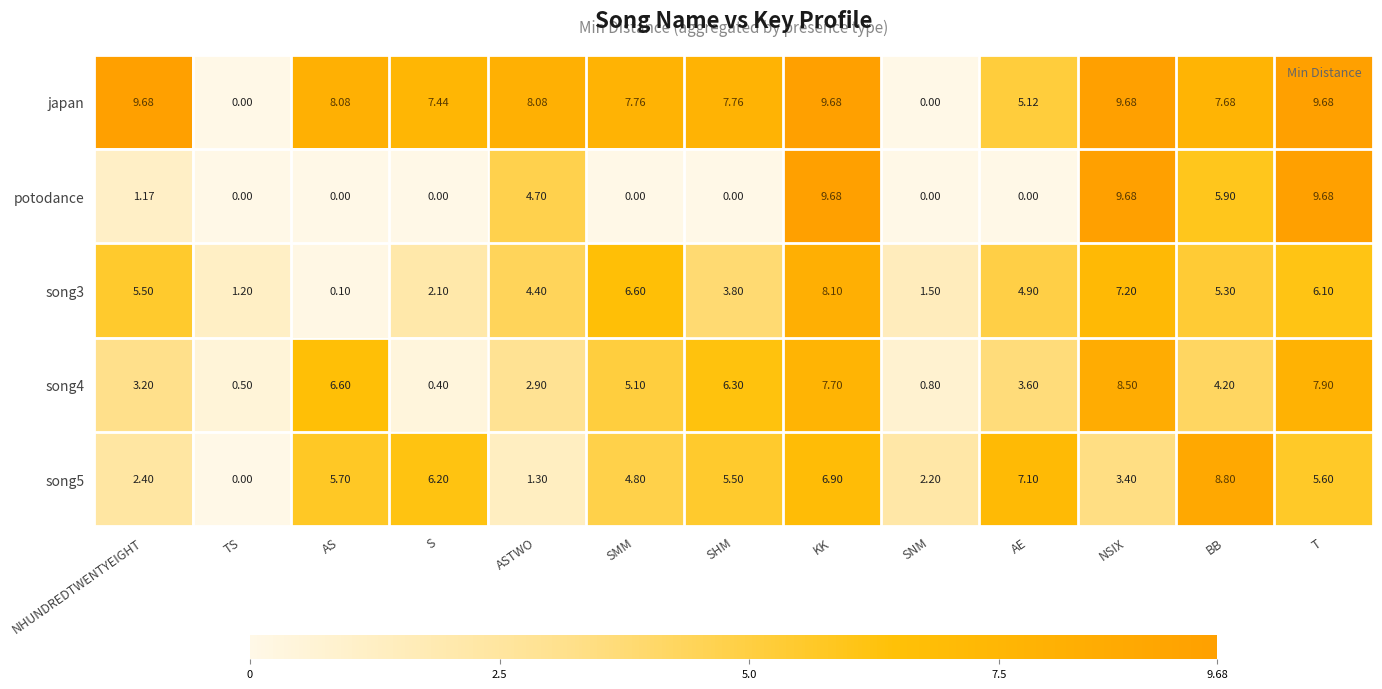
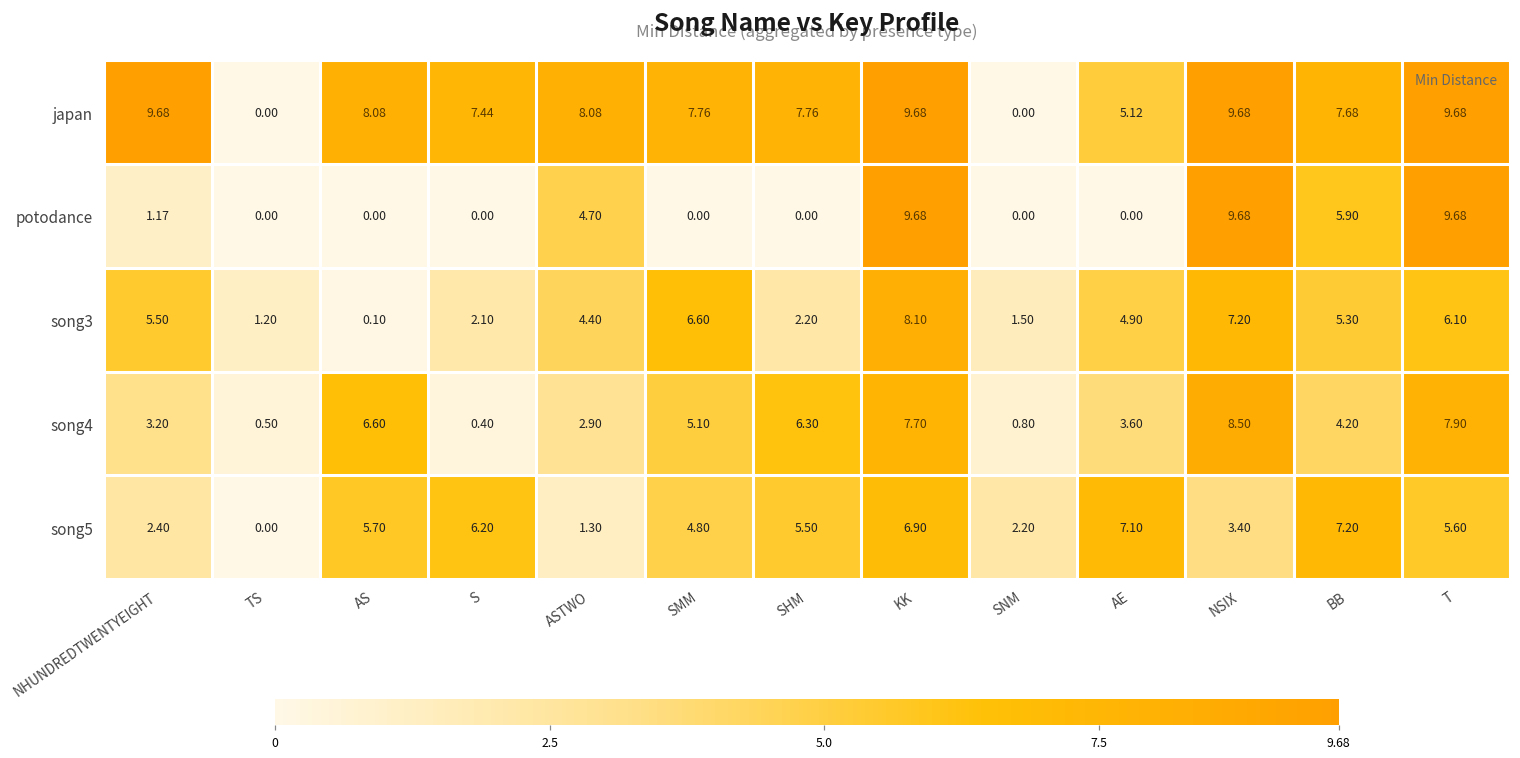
song3, SHM: 3.80 -> 2.20
song5, BB: 8.80 -> 7.20
